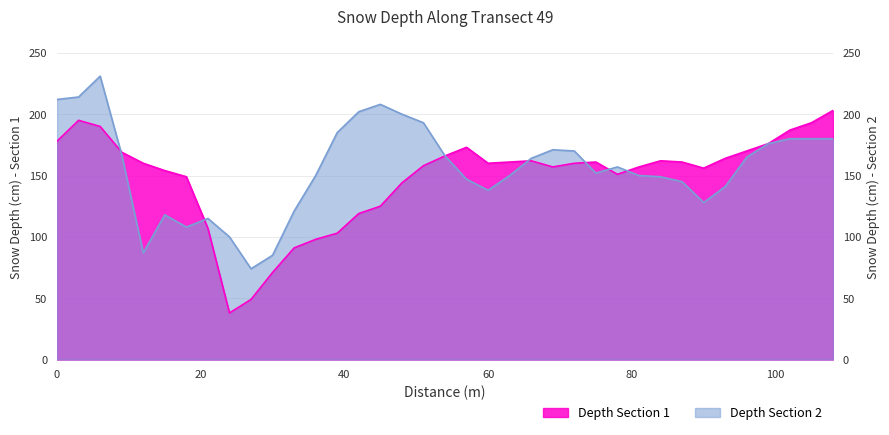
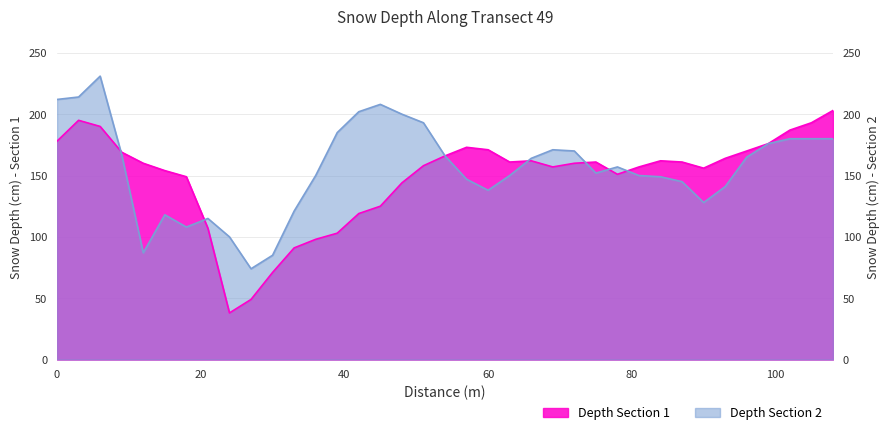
Depth Section 1, 60: 160 -> 171
